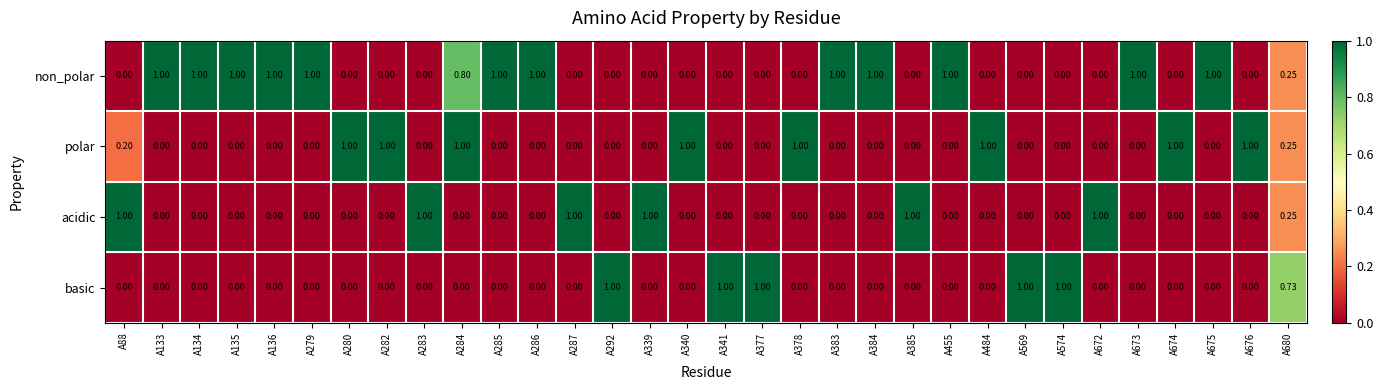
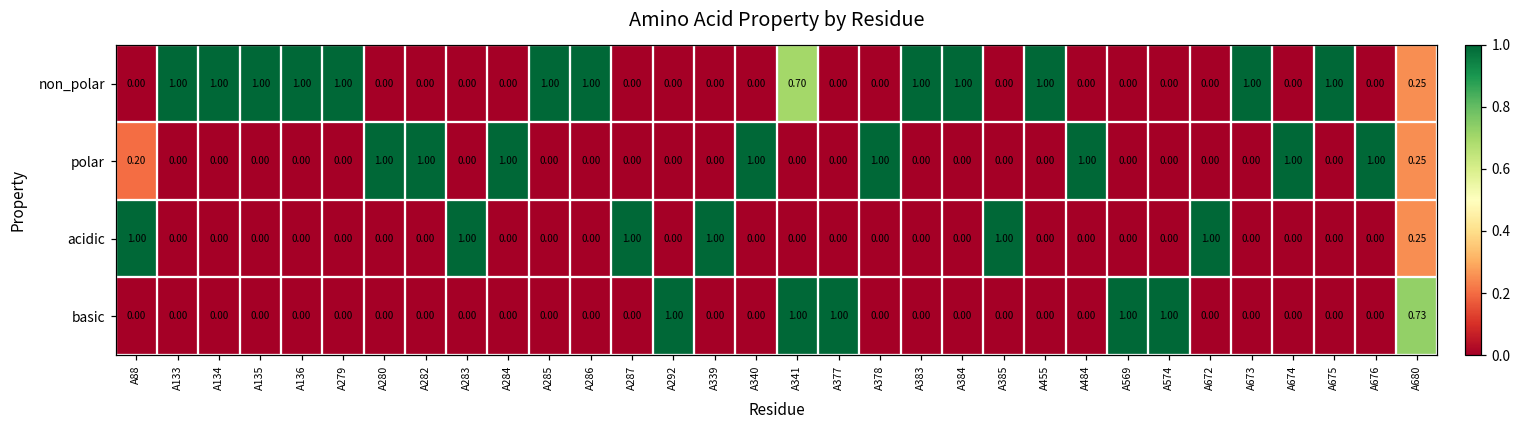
non_polar, A284: 0.80 -> 0.00
non_polar, A341: 0.00 -> 0.70
